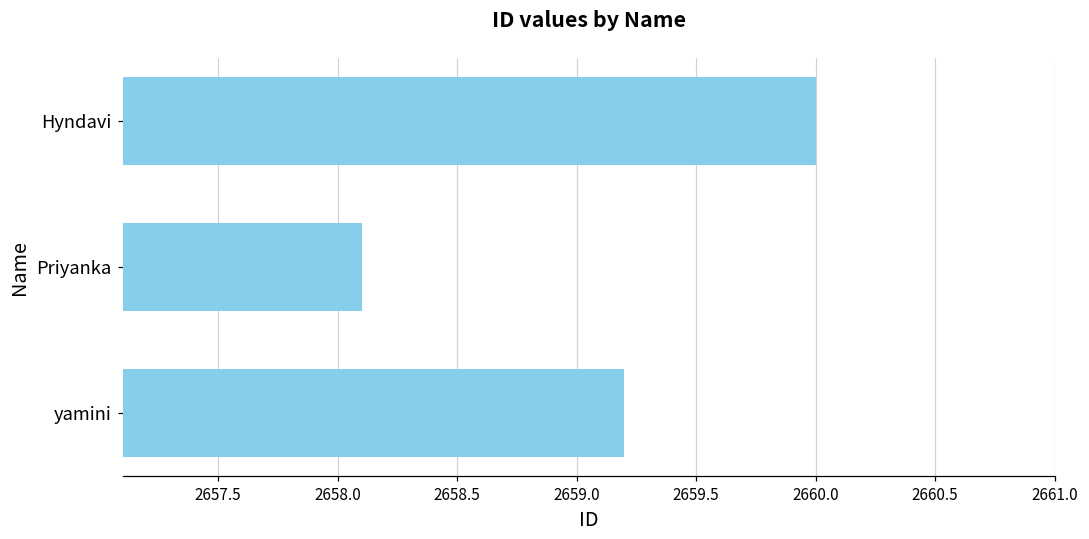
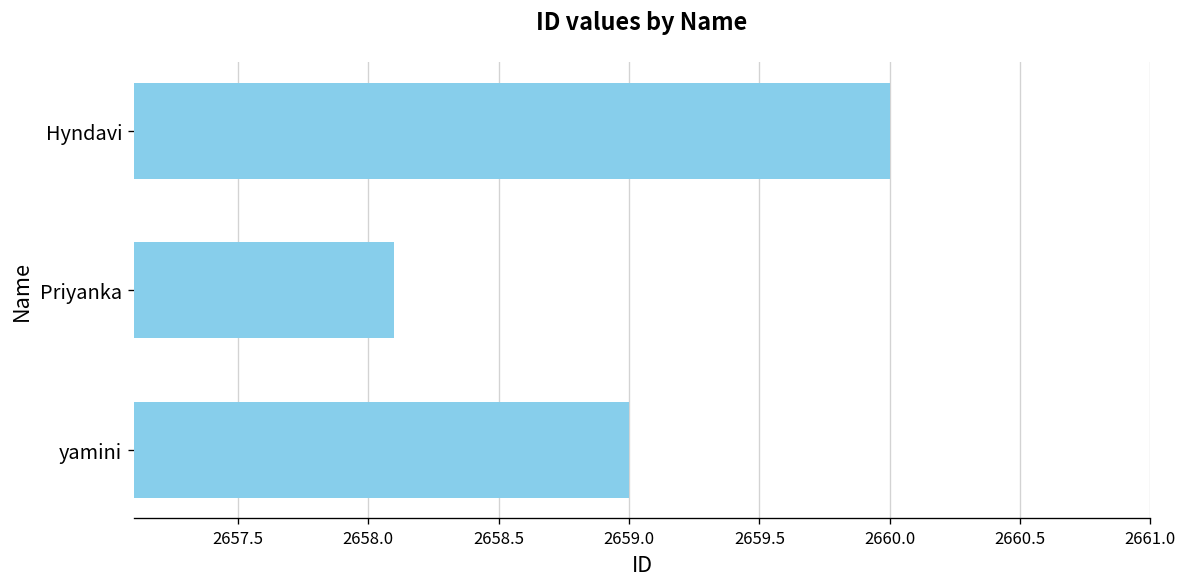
yamini: 2659.2 -> 2659.0
